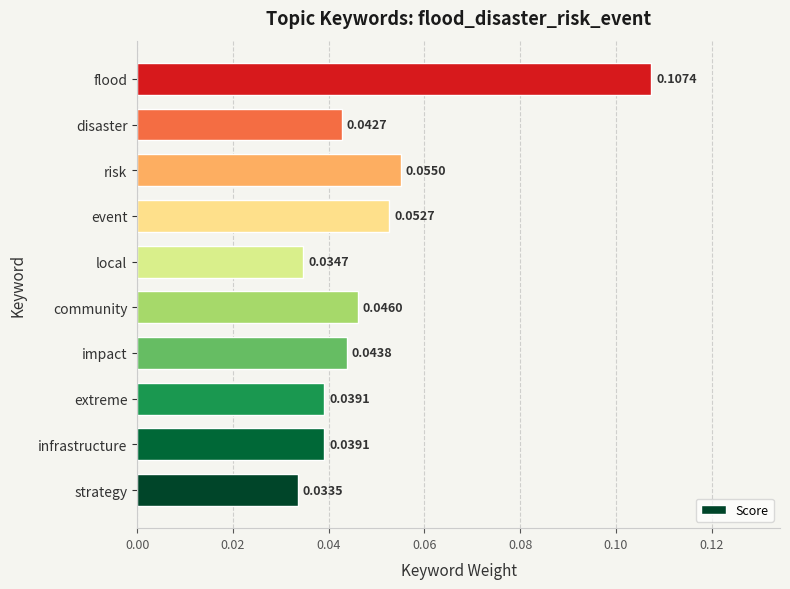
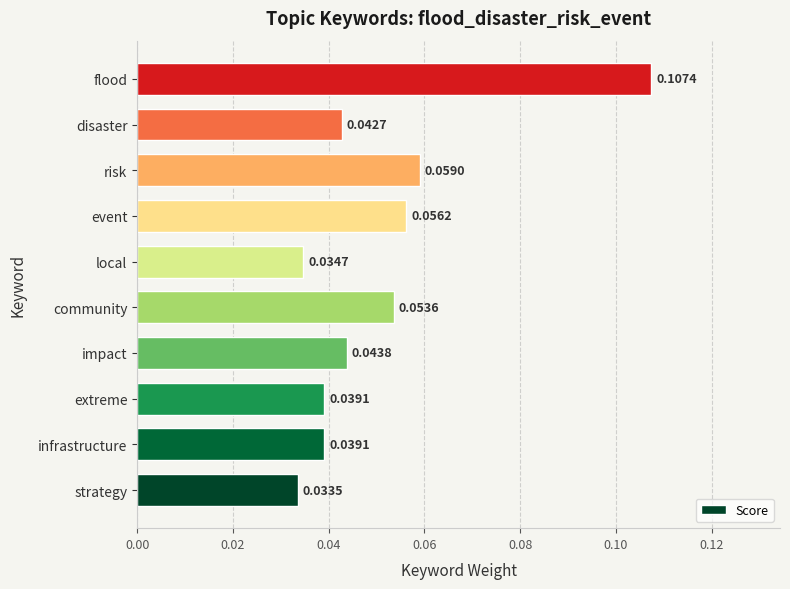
risk: 0.0550 -> 0.0590
event: 0.0527 -> 0.0562
community: 0.0460 -> 0.0536
